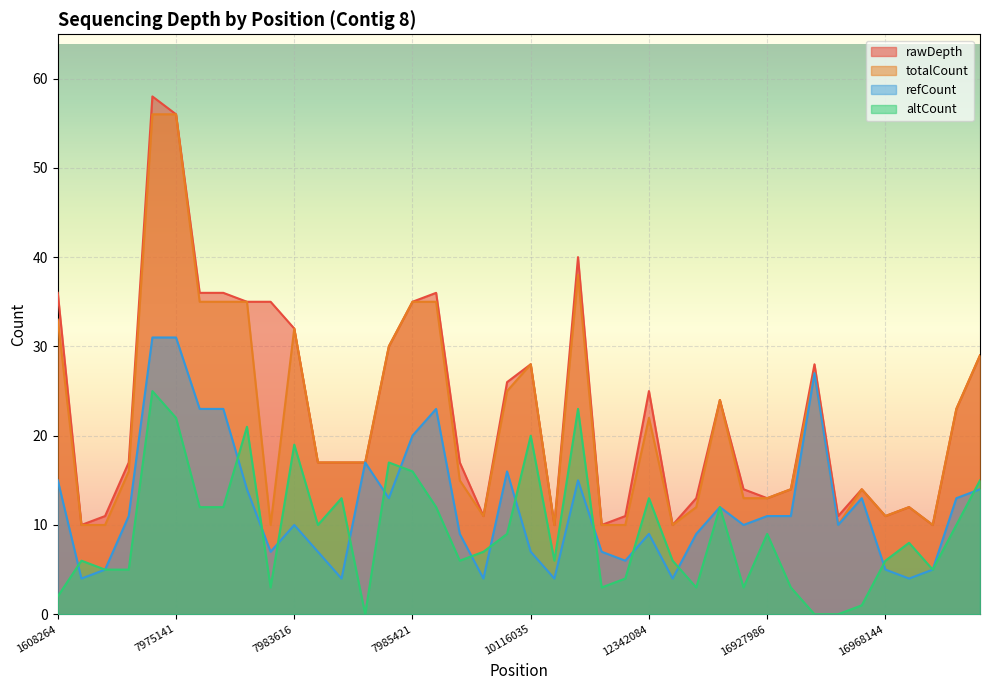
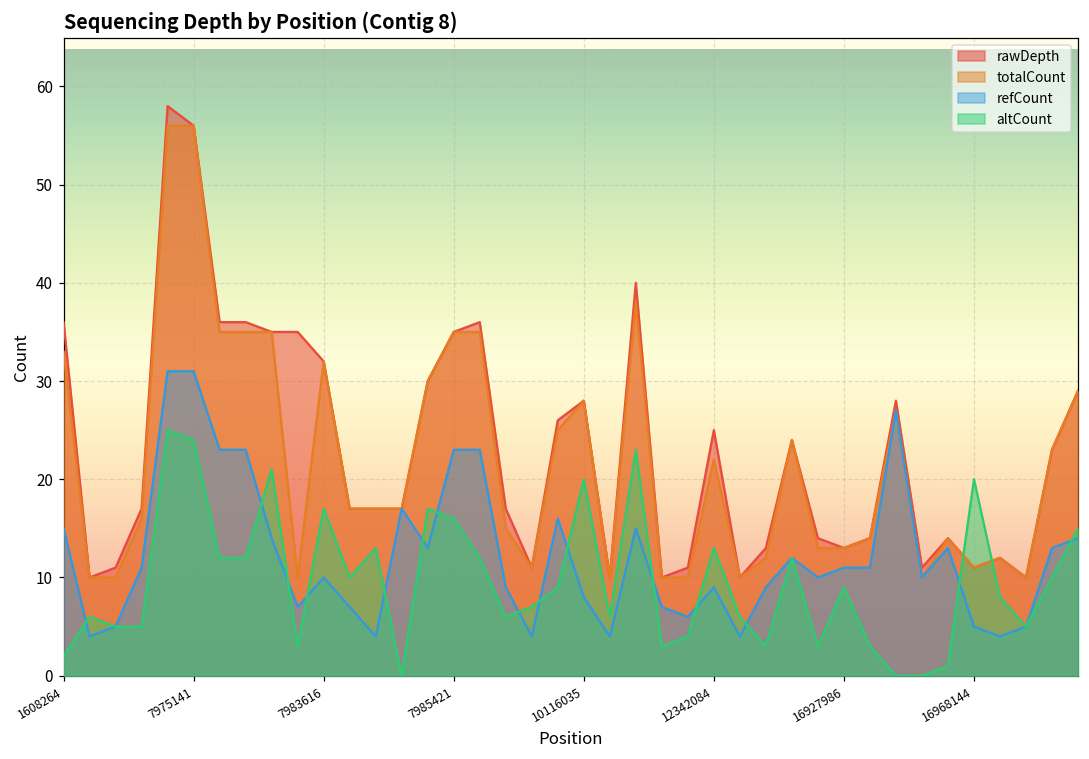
altCount, 7975141: 22 -> 24
altCount, 7983616: 19 -> 17
refCount, 7985421: 20 -> 23
refCount, 10116035: 7 -> 8
altCount, 16968144: 6 -> 20
